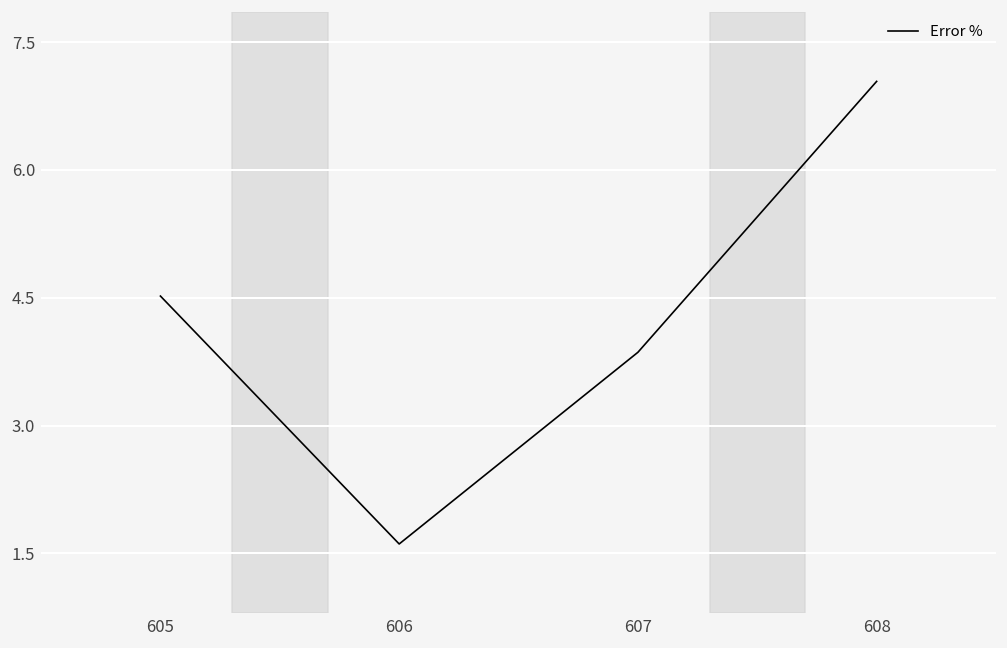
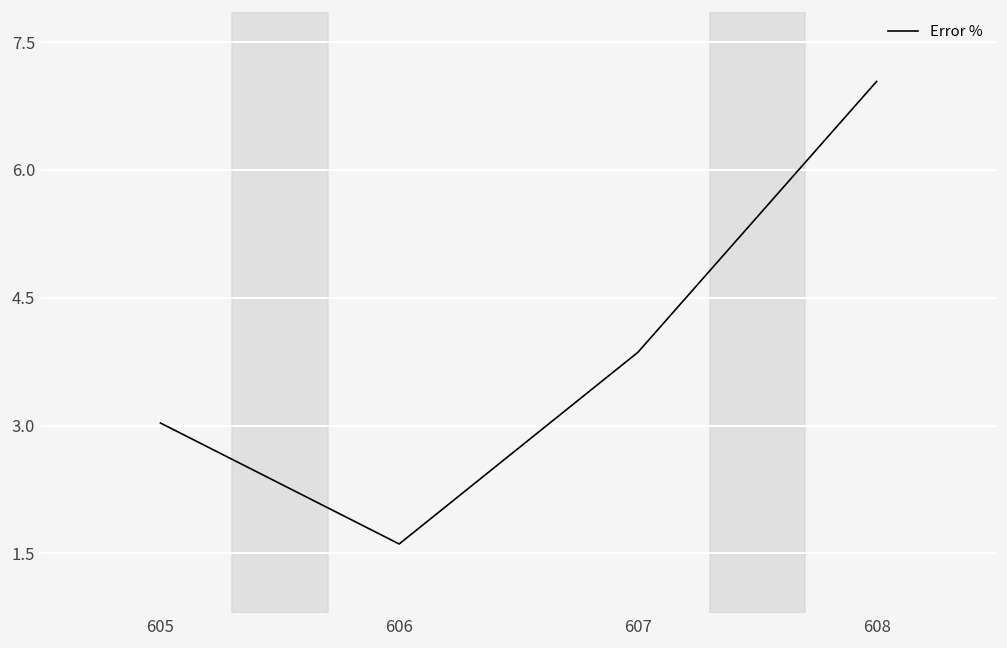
605: 4.5 -> 3.0
